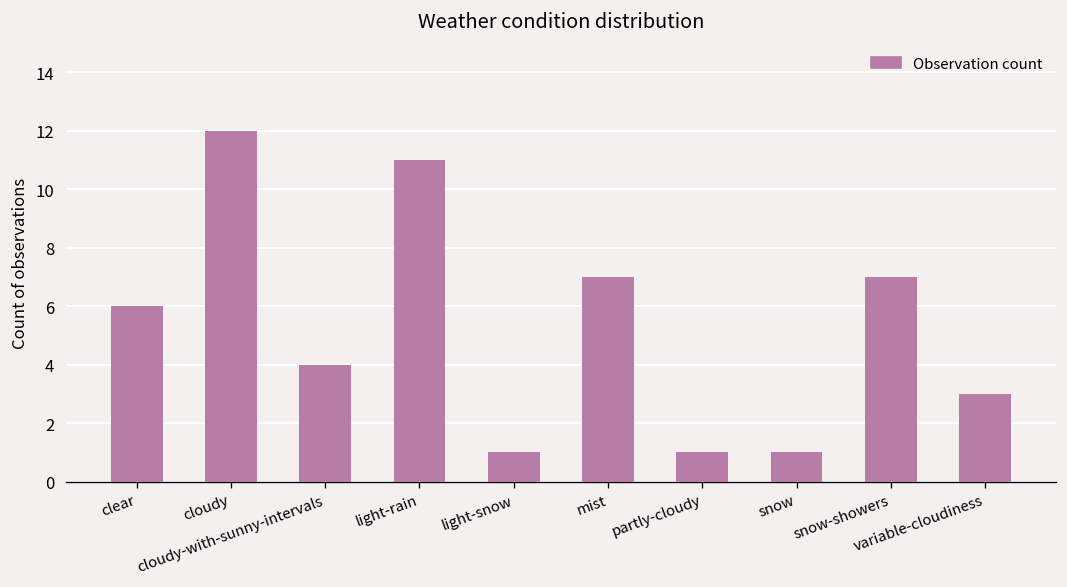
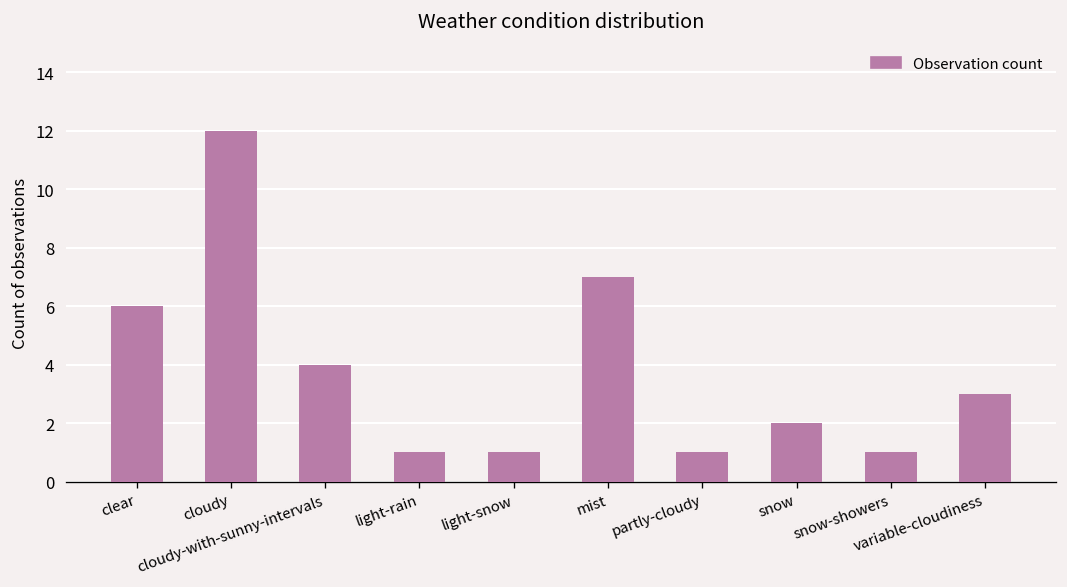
light-rain: 11 -> 1
snow: 1 -> 2
snow-showers: 7 -> 1
